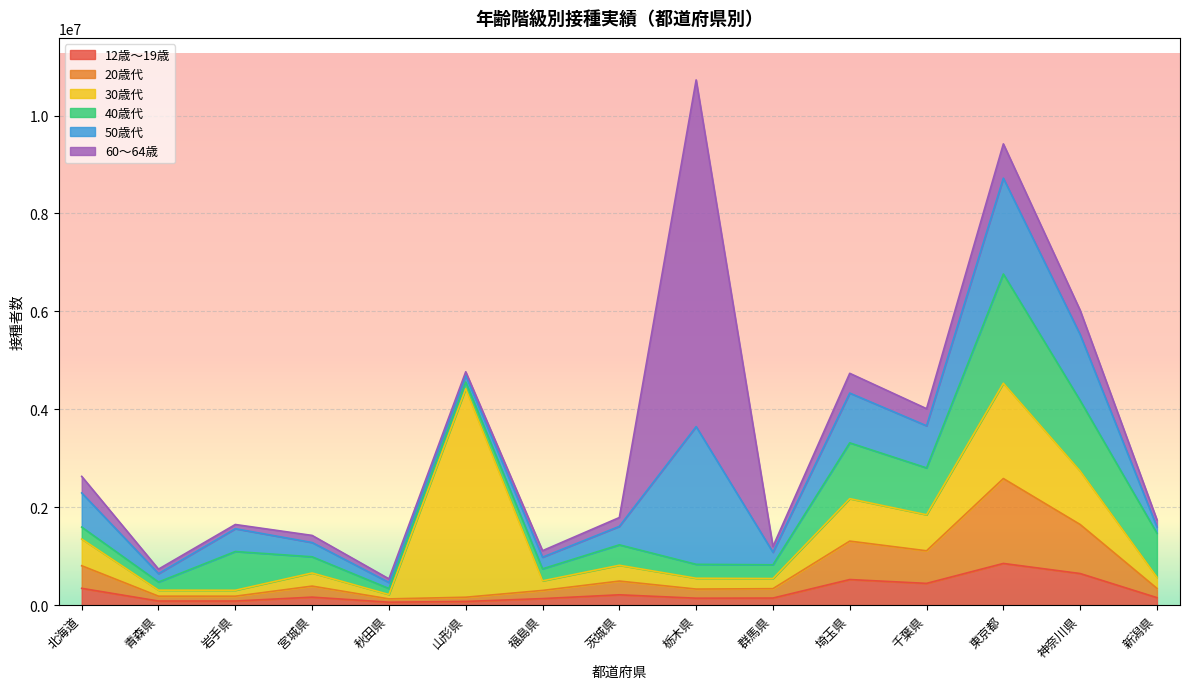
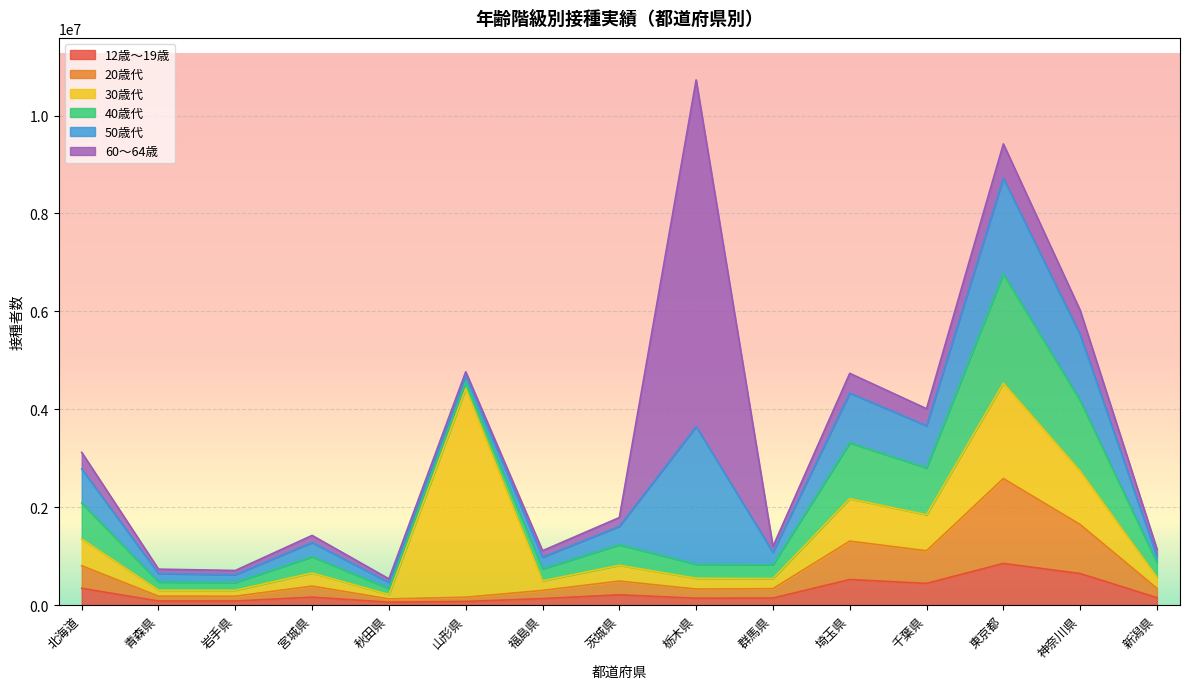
40歳代, 北海道: 200000 -> 700000
40歳代, 岩手県: 800000 -> 200000
50歳代, 岩手県: 500000 -> 200000
40歳代, 新潟県: 900000 -> 300000
